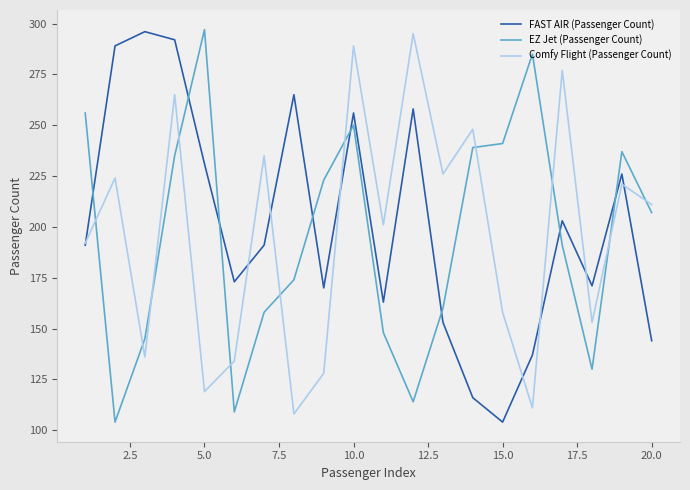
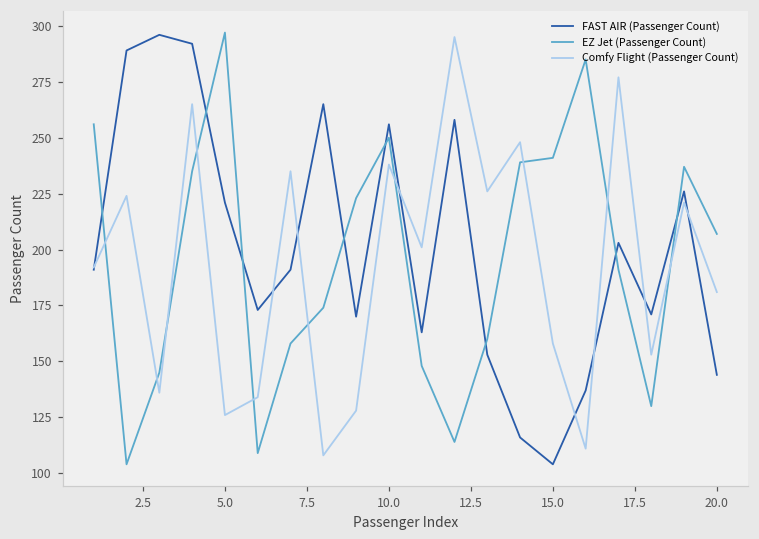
FAST AIR (Passenger Count), 5.0: 231 -> 221
Comfy Flight (Passenger Count), 5.0: 119 -> 126
Comfy Flight (Passenger Count), 10.0: 289 -> 238
Comfy Flight (Passenger Count), 20.0: 211 -> 181
